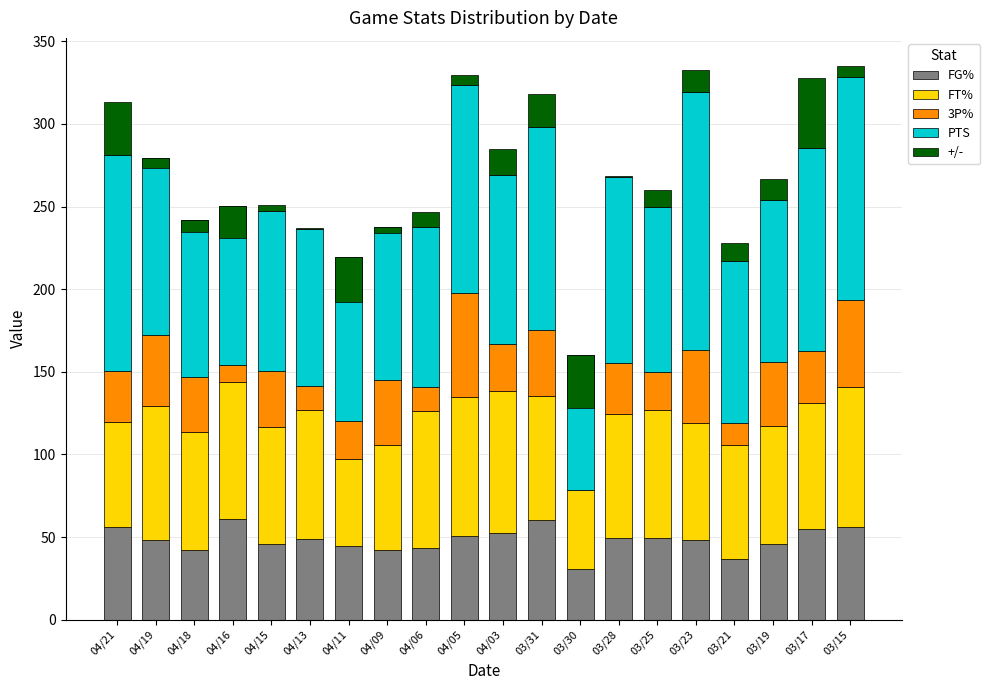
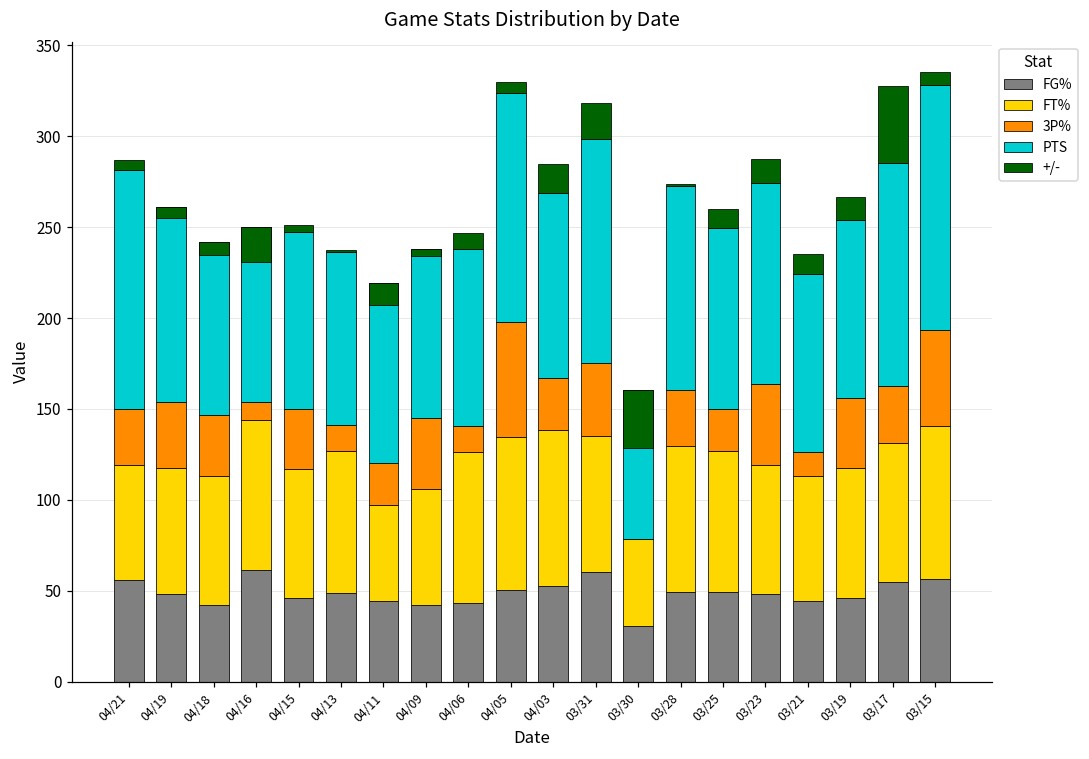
+/-, 04/21: 32 -> 6
FT%, 04/19: 81 -> 69
3P%, 04/19: 43 -> 36
+/-, 04/11: -27 -> -12
FT%, 03/28: 75 -> 80
PTS, 03/23: 156 -> 111
FG%, 03/21: 37 -> 44
